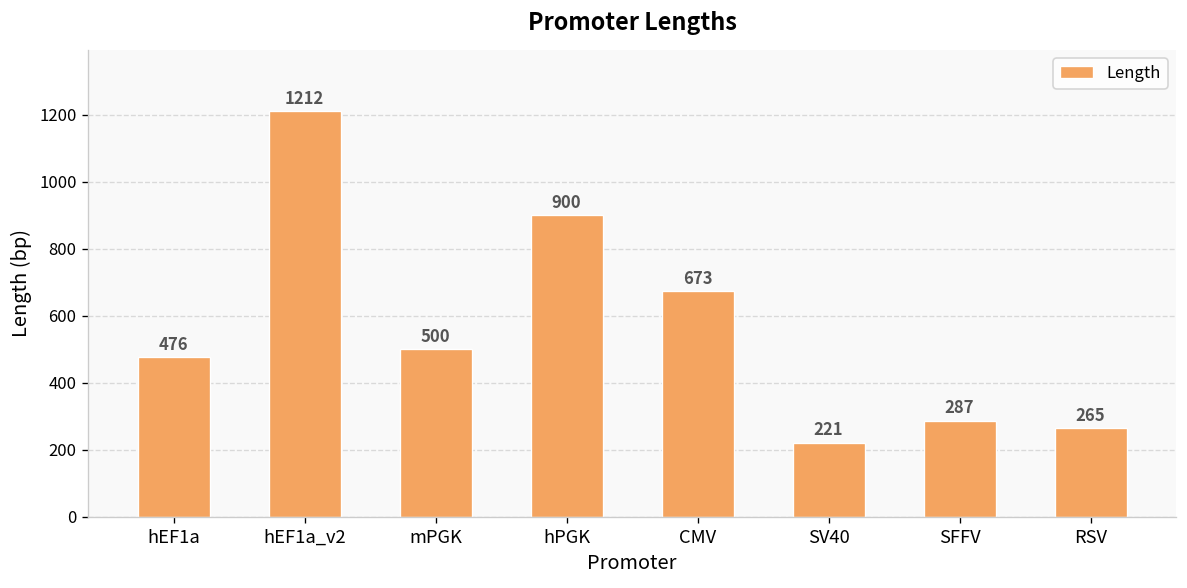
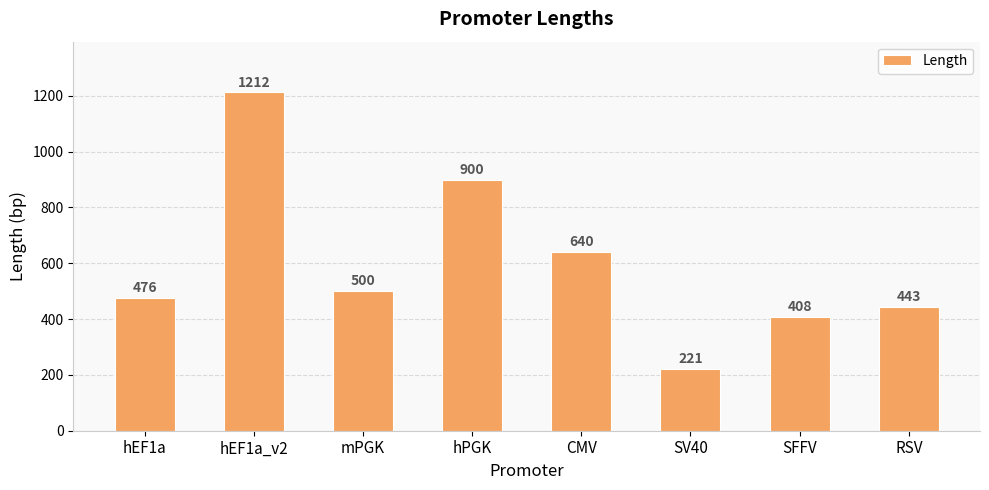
CMV: 673 -> 640
SFFV: 287 -> 408
RSV: 265 -> 443
